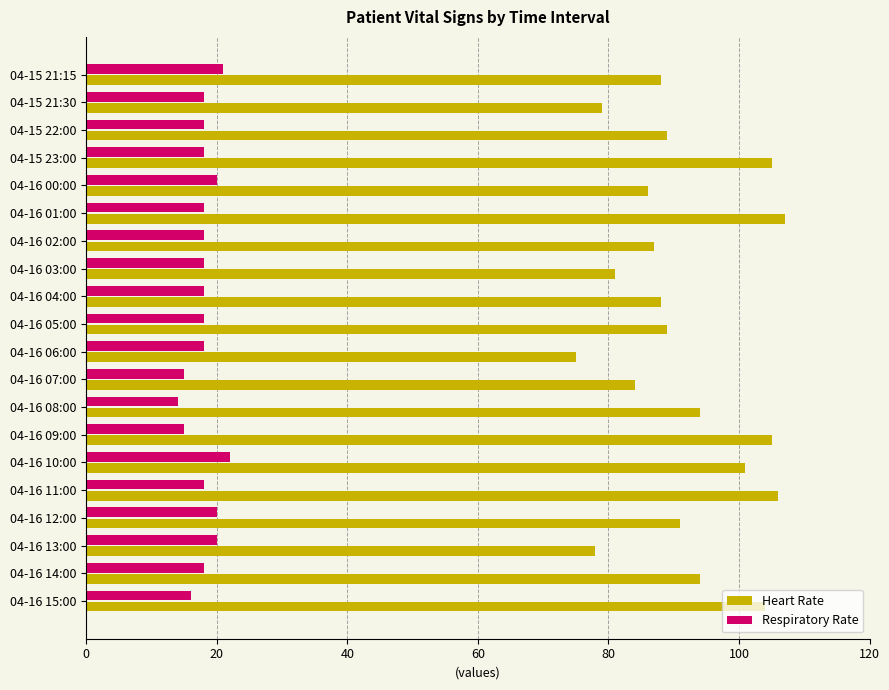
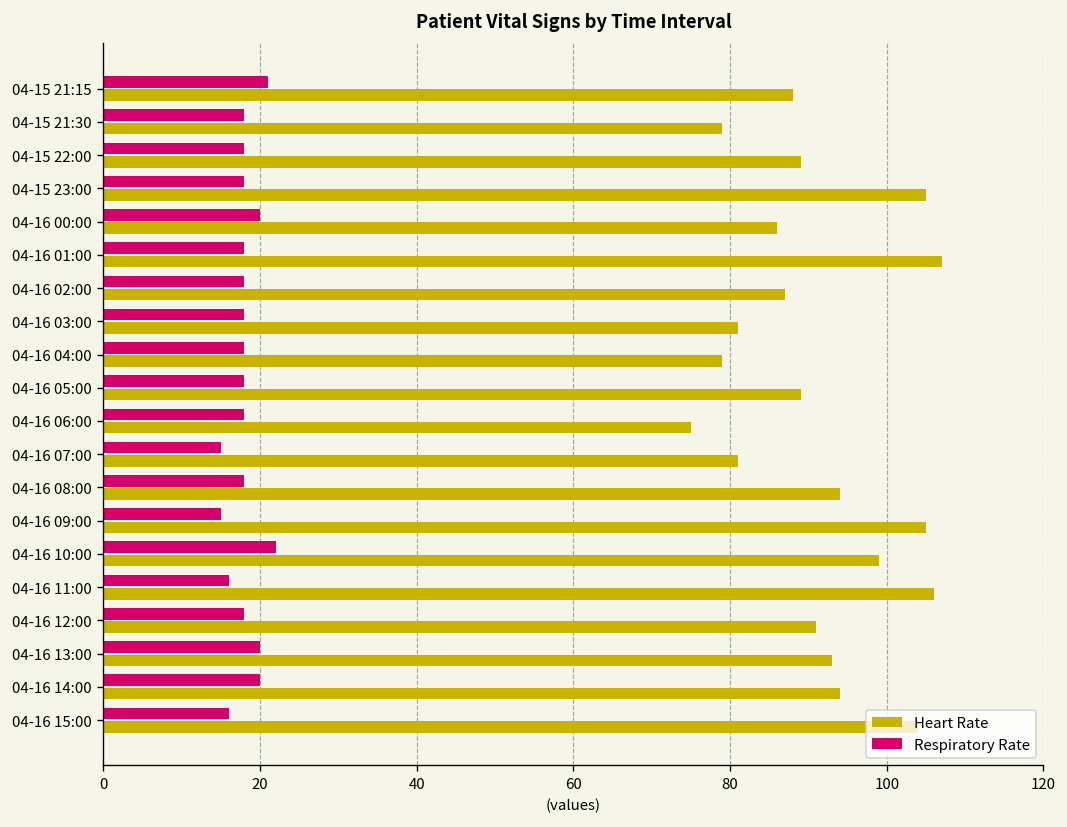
Heart Rate, 04-16 04:00: 88 -> 79
Heart Rate, 04-16 07:00: 84 -> 81
Respiratory Rate, 04-16 08:00: 14 -> 18
Heart Rate, 04-16 10:00: 101 -> 99
Respiratory Rate, 04-16 11:00: 18 -> 16
Respiratory Rate, 04-16 12:00: 20 -> 18
Heart Rate, 04-16 13:00: 78 -> 93
Respiratory Rate, 04-16 14:00: 18 -> 20
